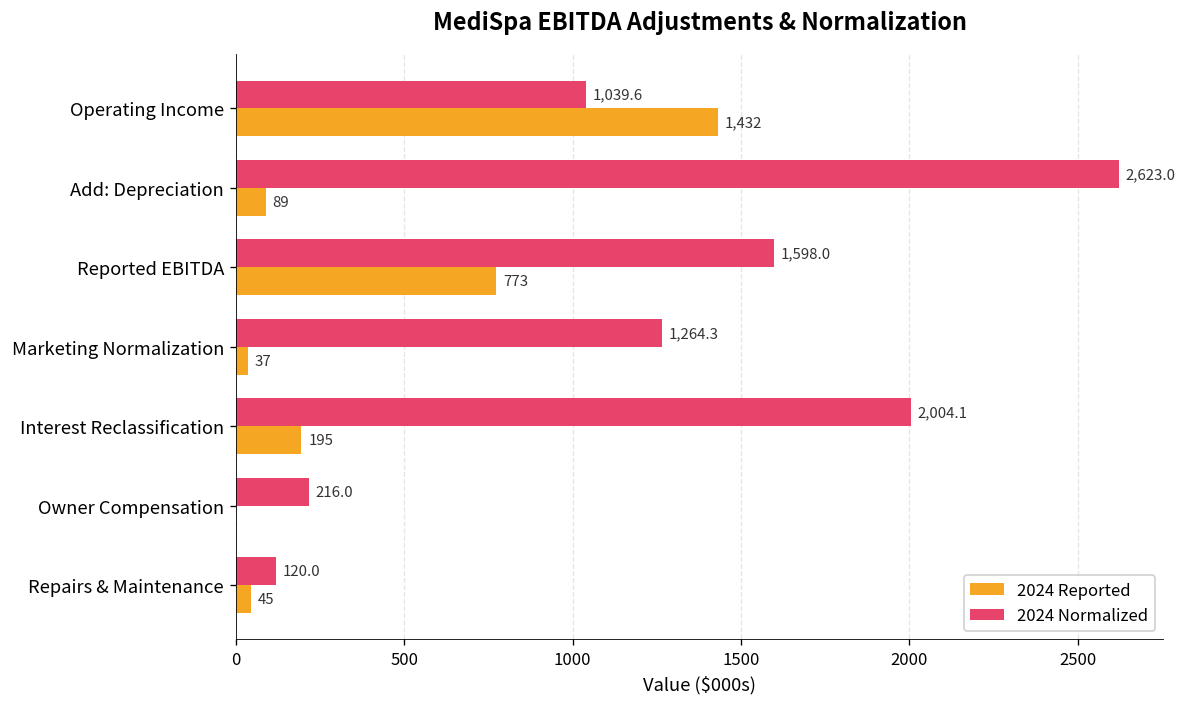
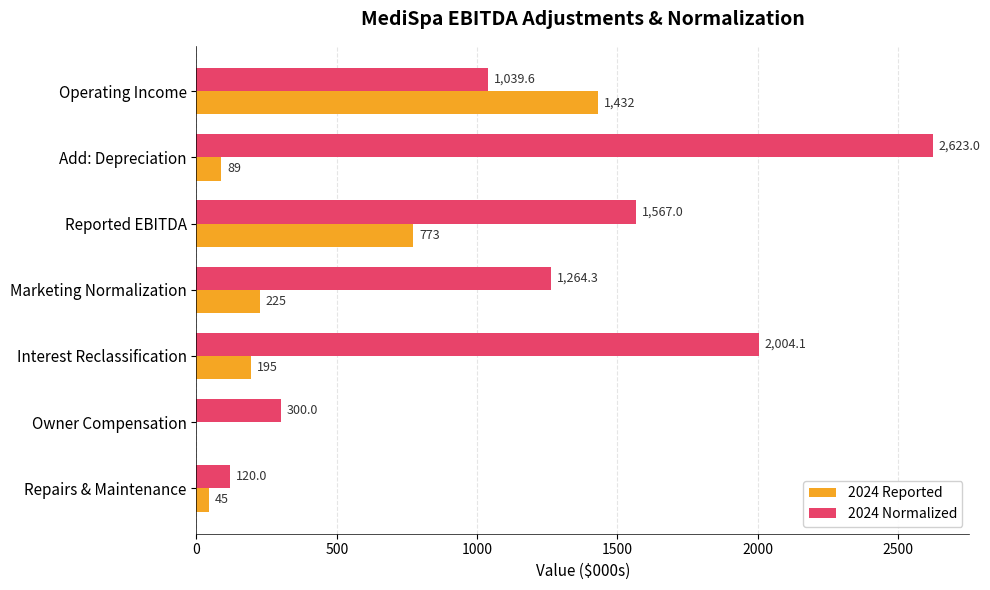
2024 Normalized, Reported EBITDA: 1,598.0 -> 1,567.0
2024 Reported, Marketing Normalization: 37 -> 225
2024 Normalized, Owner Compensation: 216.0 -> 300.0
